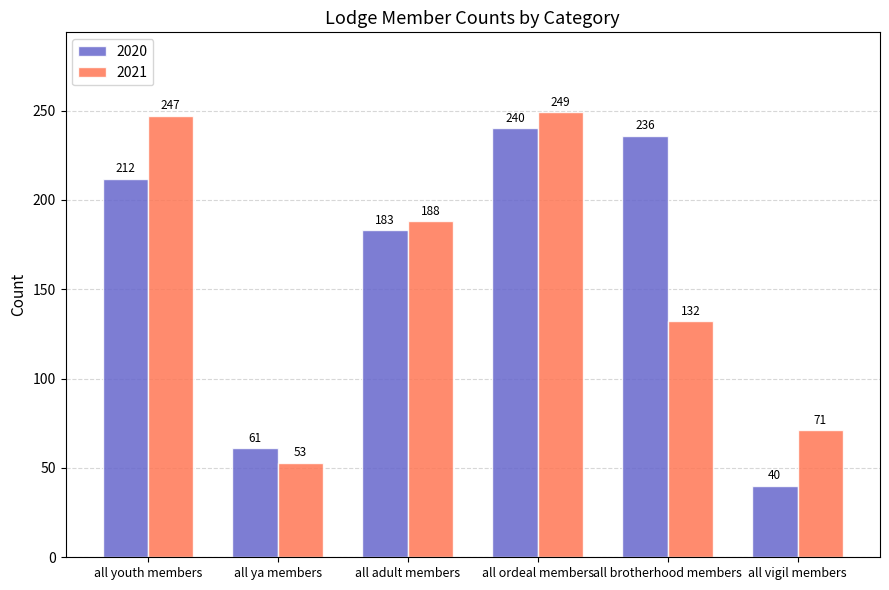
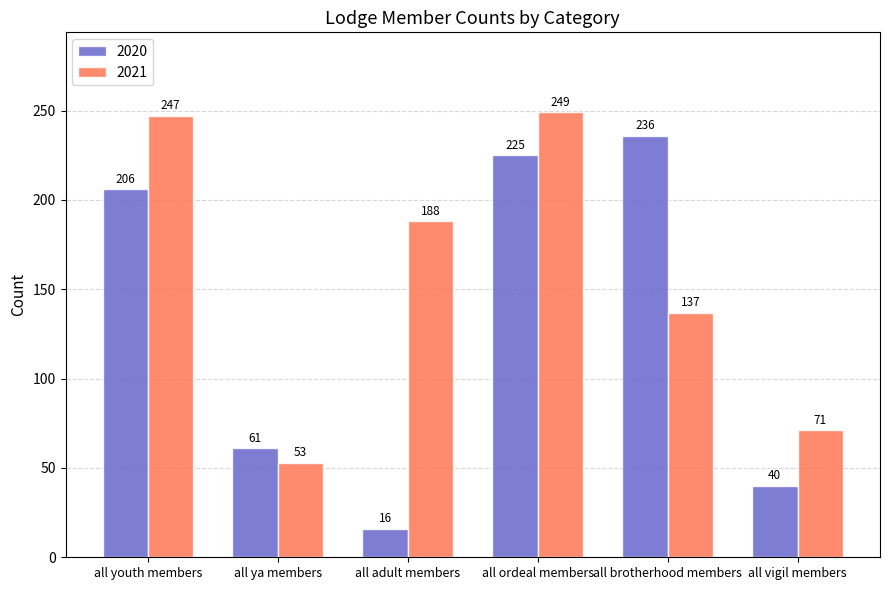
2020, all youth members: 212 -> 206
2020, all adult members: 183 -> 16
2020, all ordeal members: 240 -> 225
2021, all brotherhood members: 132 -> 137
